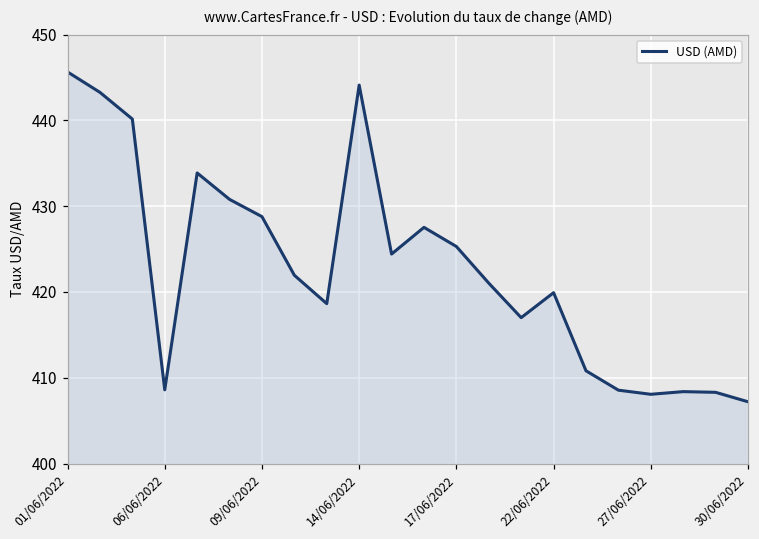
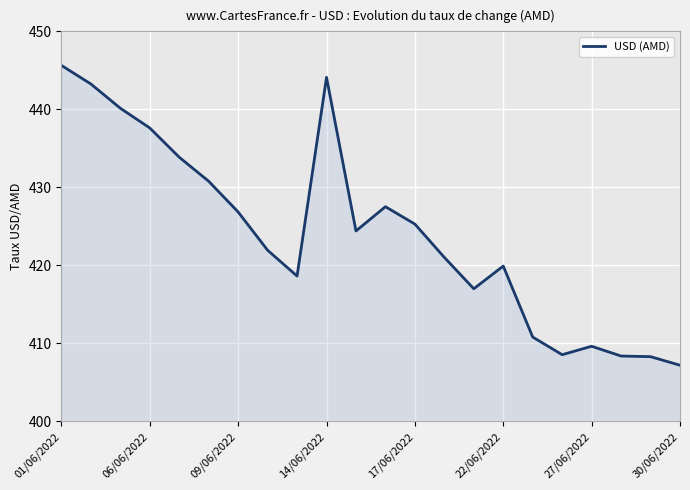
06/06/2022: 409 -> 438
09/06/2022: 429 -> 427
27/06/2022: 408 -> 410
